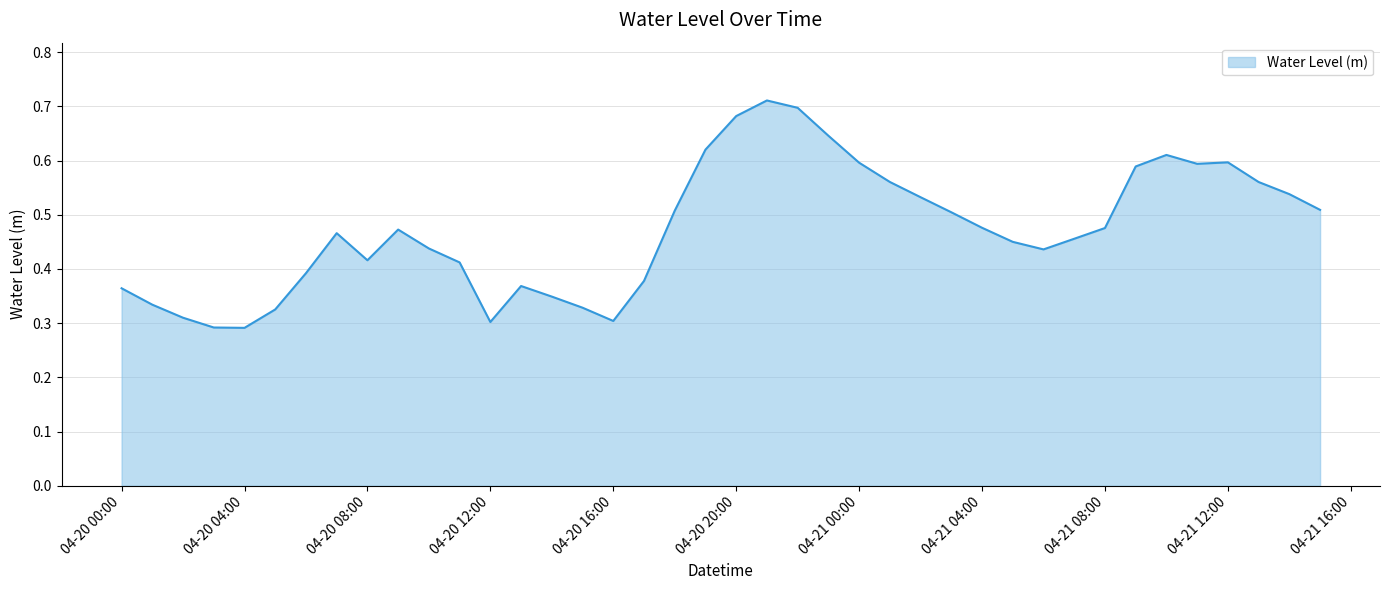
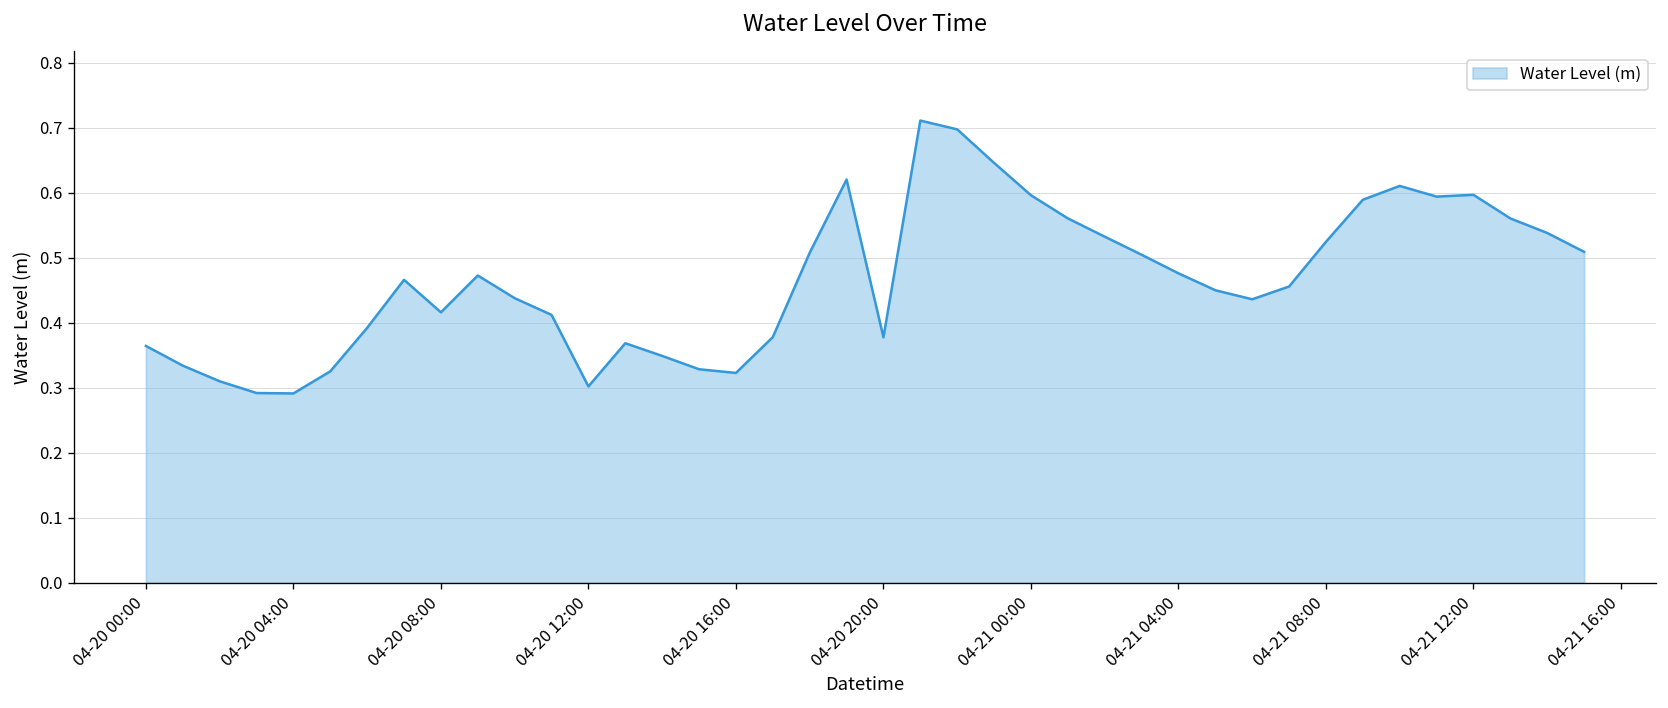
04-20 16:00: 0.30 -> 0.32
04-20 20:00: 0.68 -> 0.38
04-21 08:00: 0.48 -> 0.52
